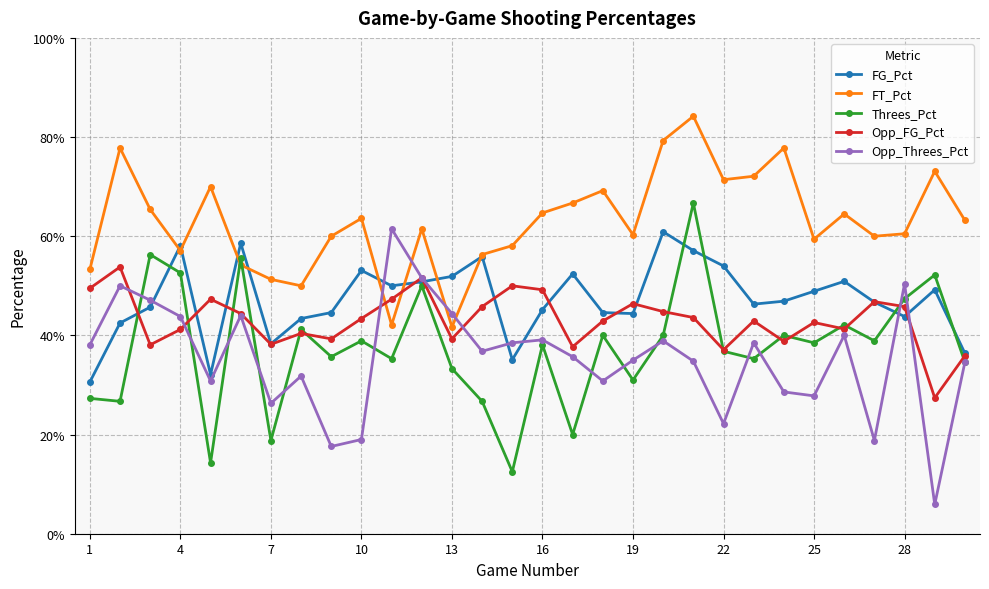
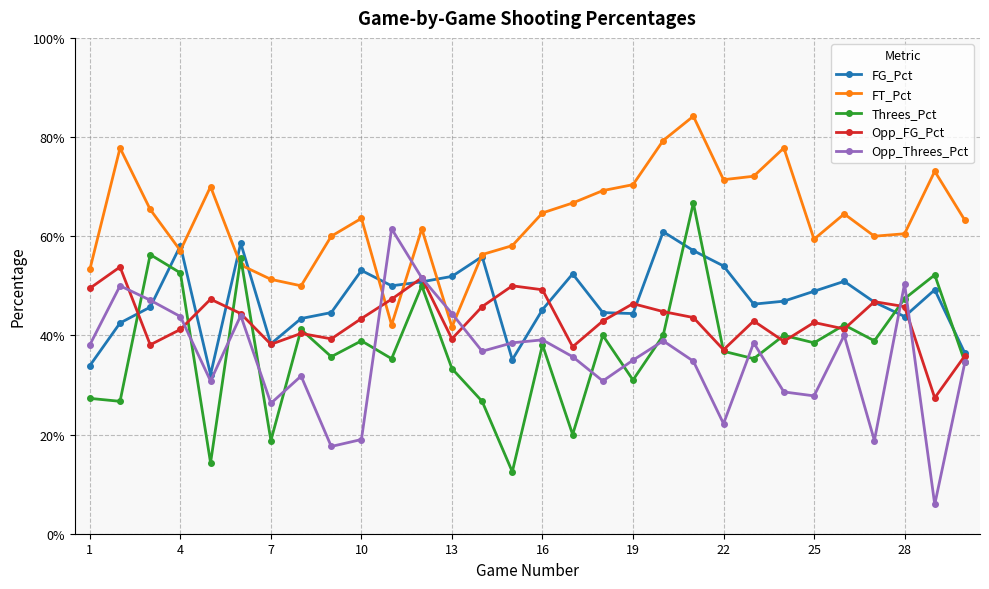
FG_Pct, 1: 31% -> 34%
FT_Pct, 19: 60% -> 70%
